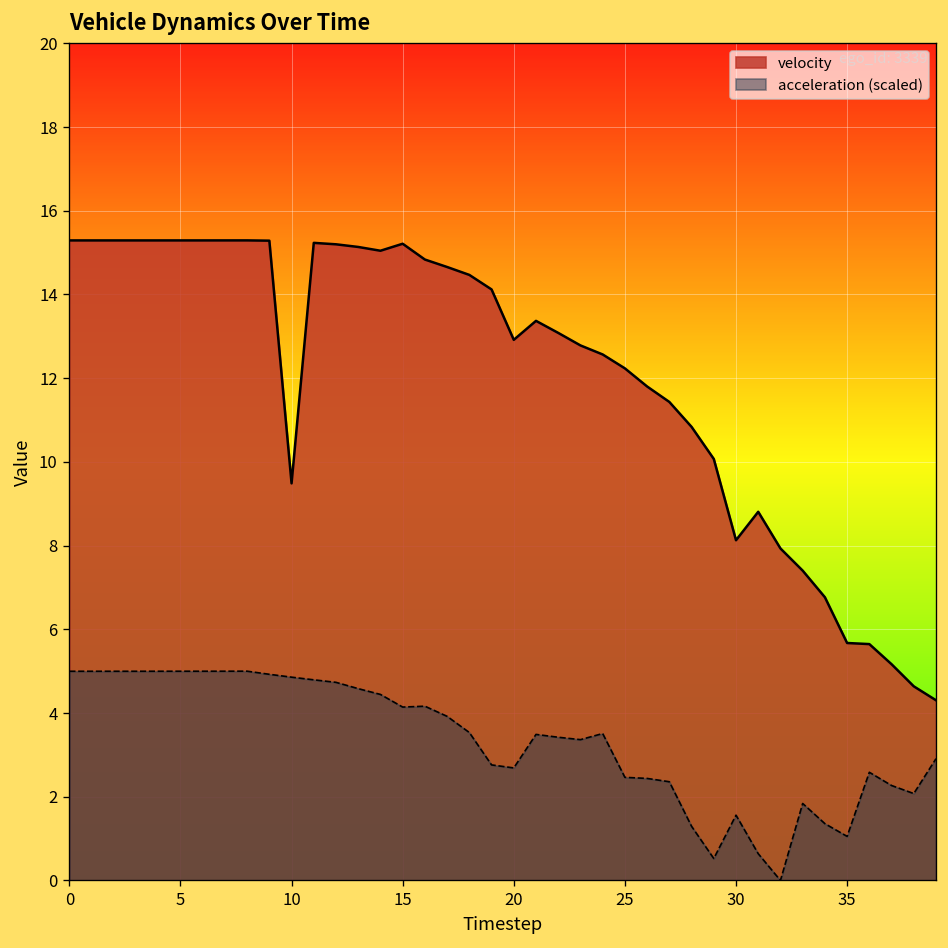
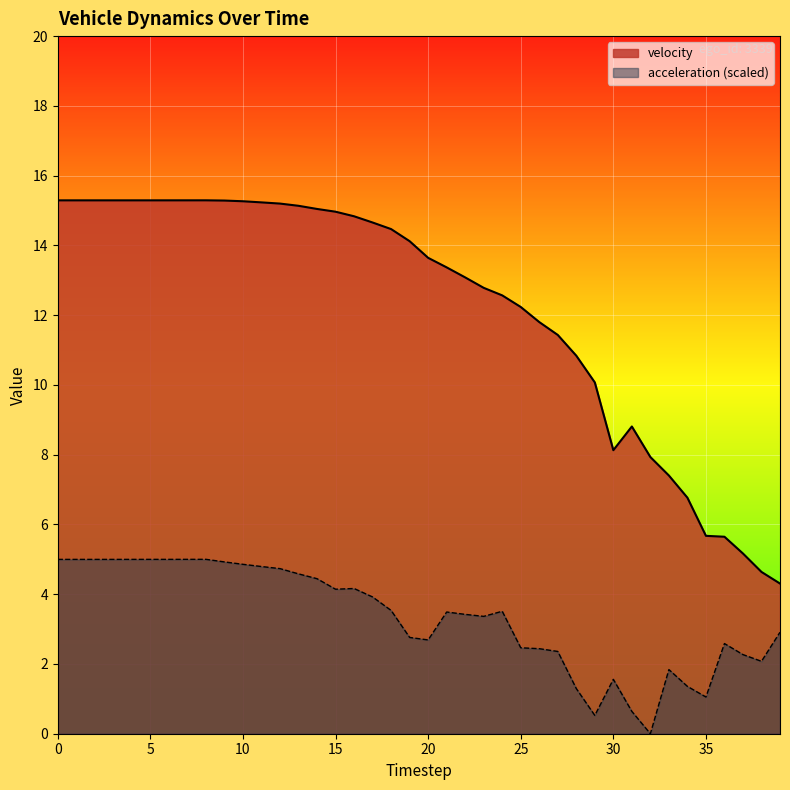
velocity, 10: 9.5 -> 15.3
velocity, 15: 15.2 -> 15.0
velocity, 20: 12.9 -> 13.6
